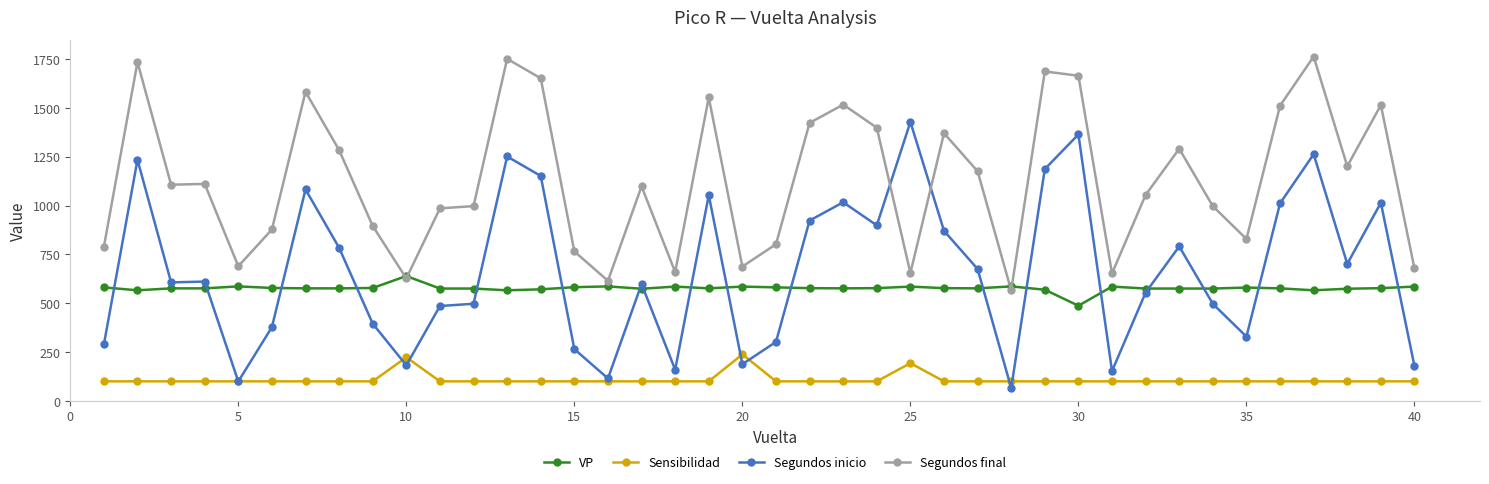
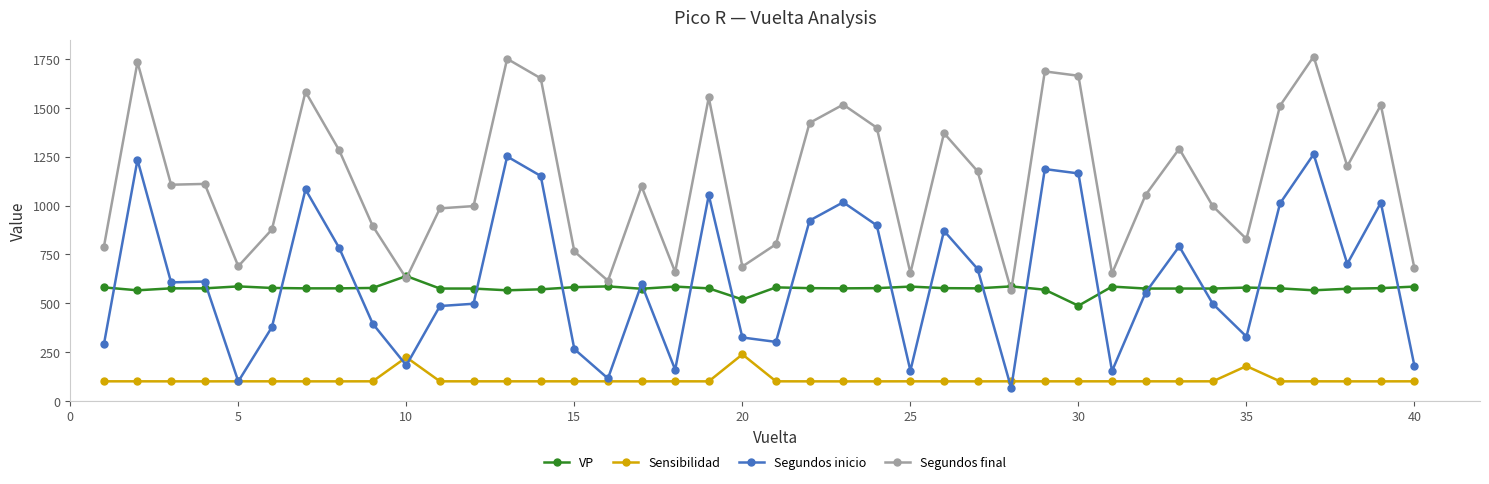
VP, 20: 590 -> 520
Segundos inicio, 20: 190 -> 320
Sensibilidad, 25: 190 -> 100
Segundos inicio, 25: 1430 -> 150
Segundos inicio, 30: 1360 -> 1160
Sensibilidad, 35: 100 -> 180
